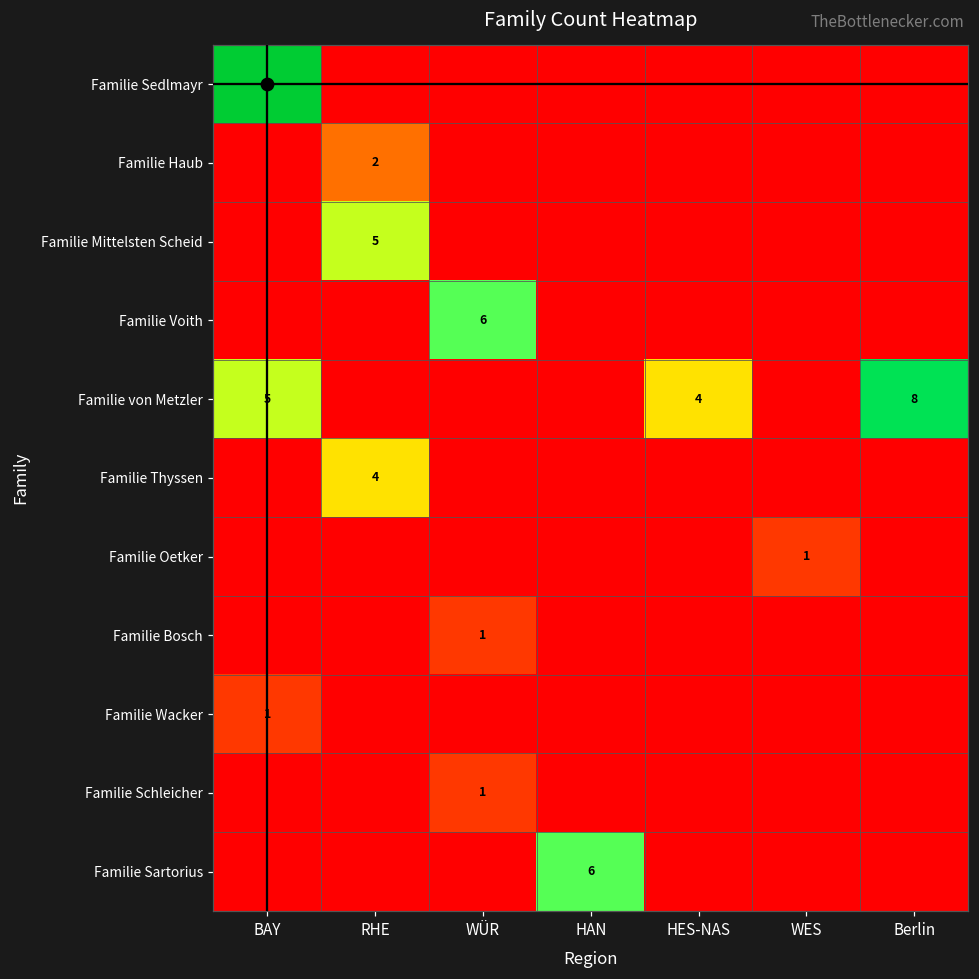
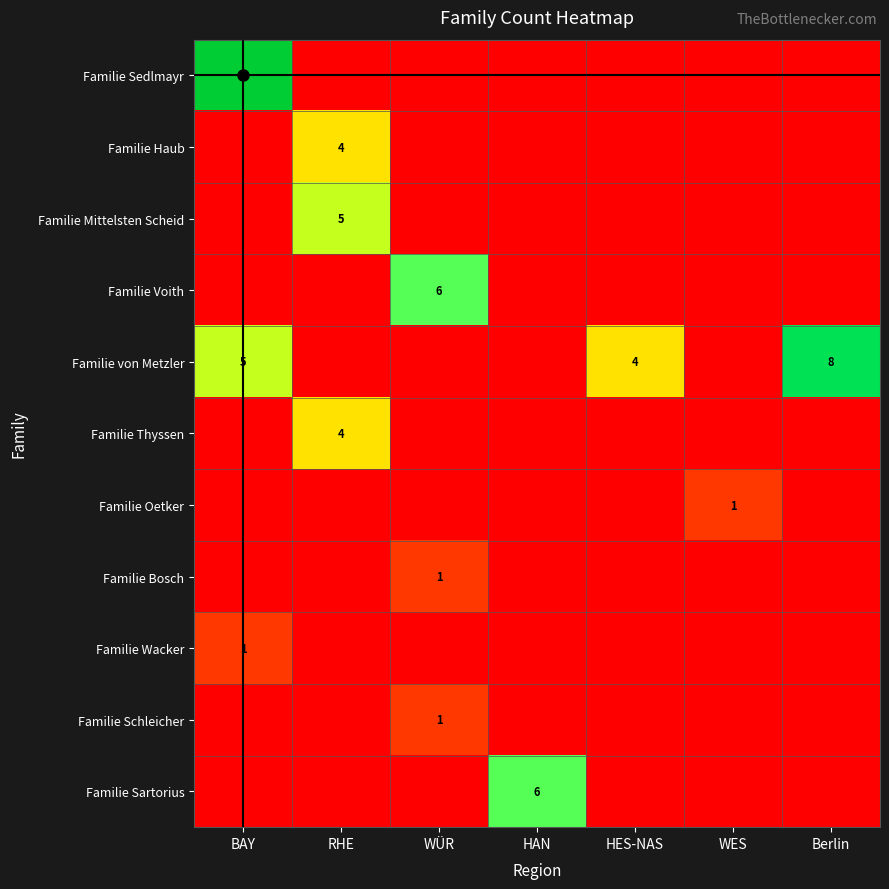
Familie Haub, RHE: 2 -> 4
